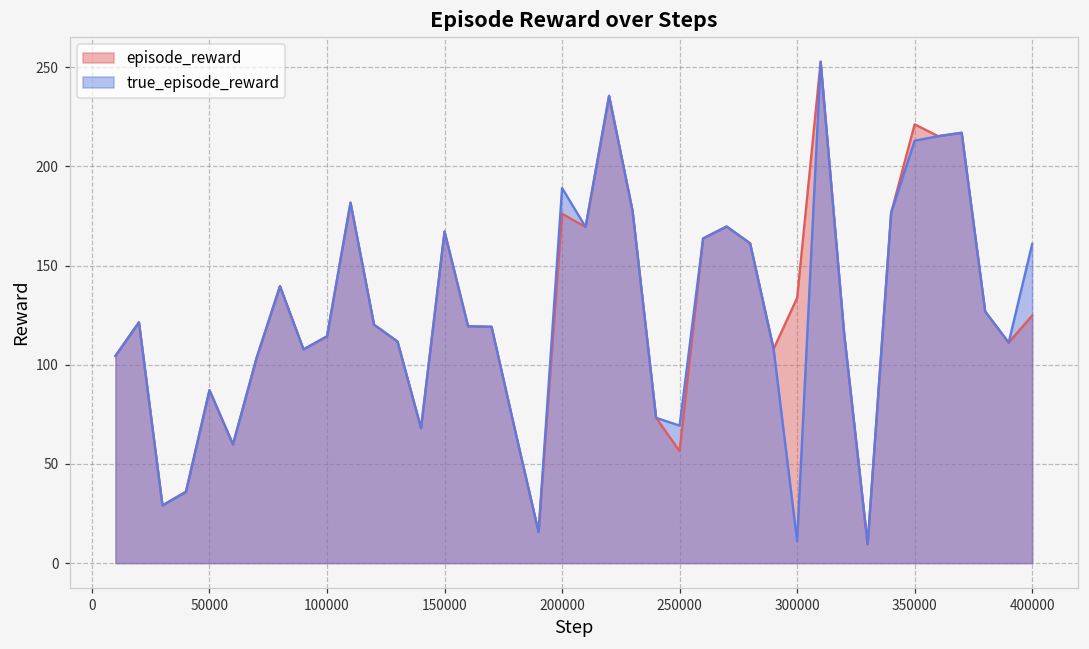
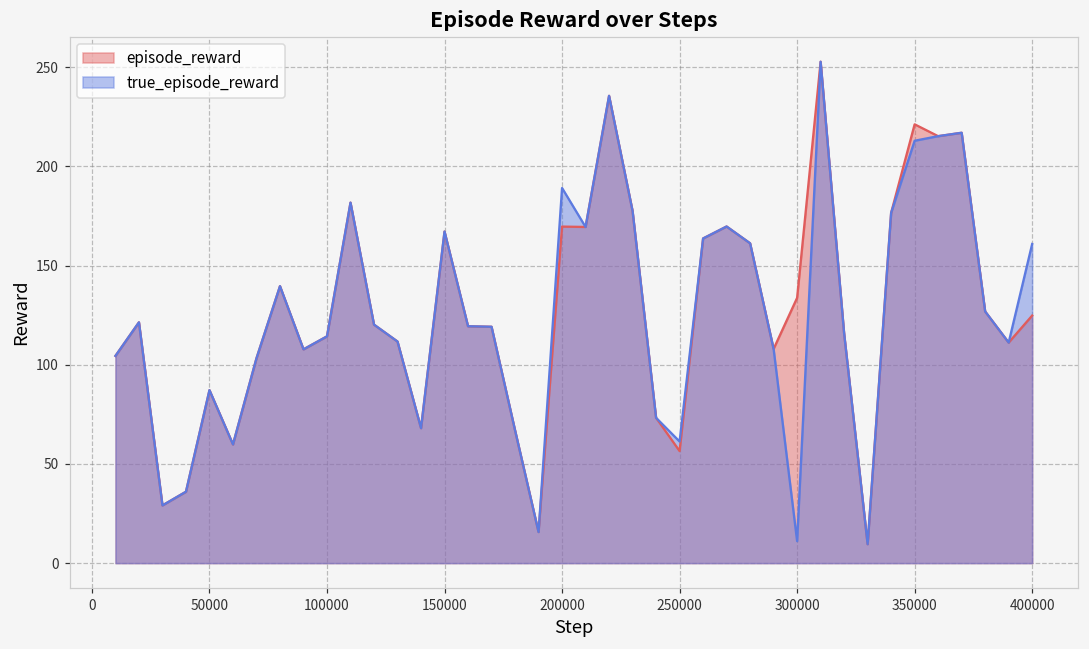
episode_reward, 200000: 176 -> 170
true_episode_reward, 250000: 69 -> 61
